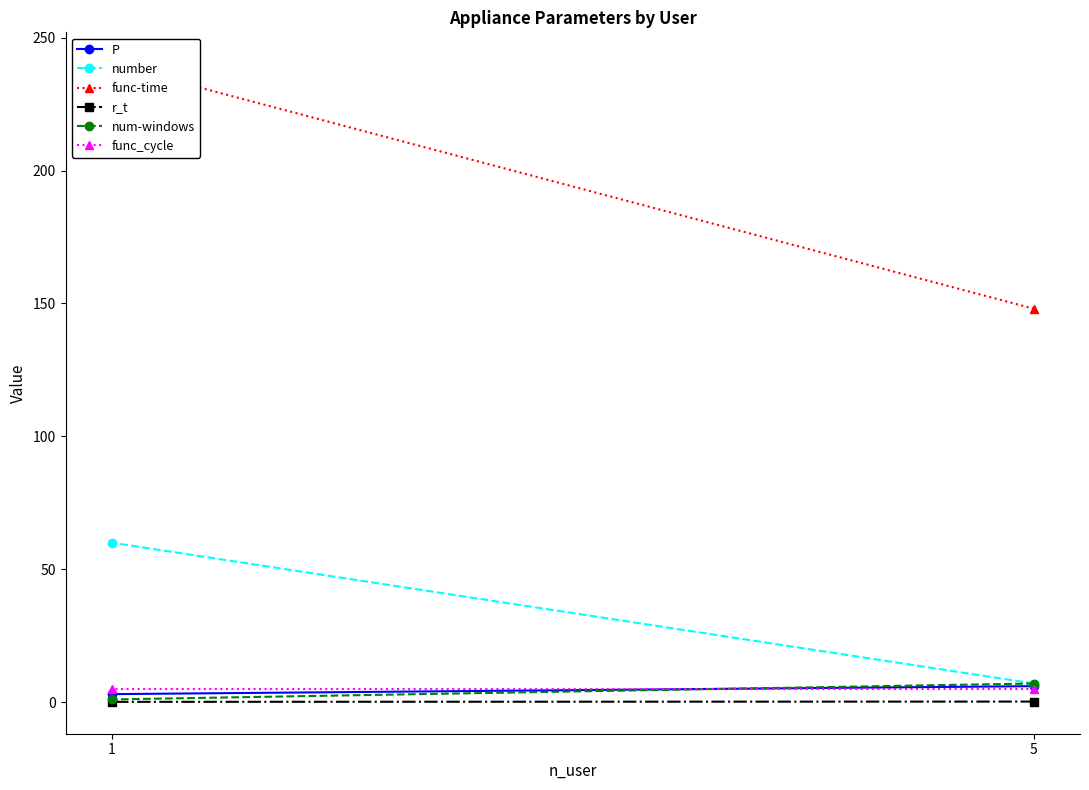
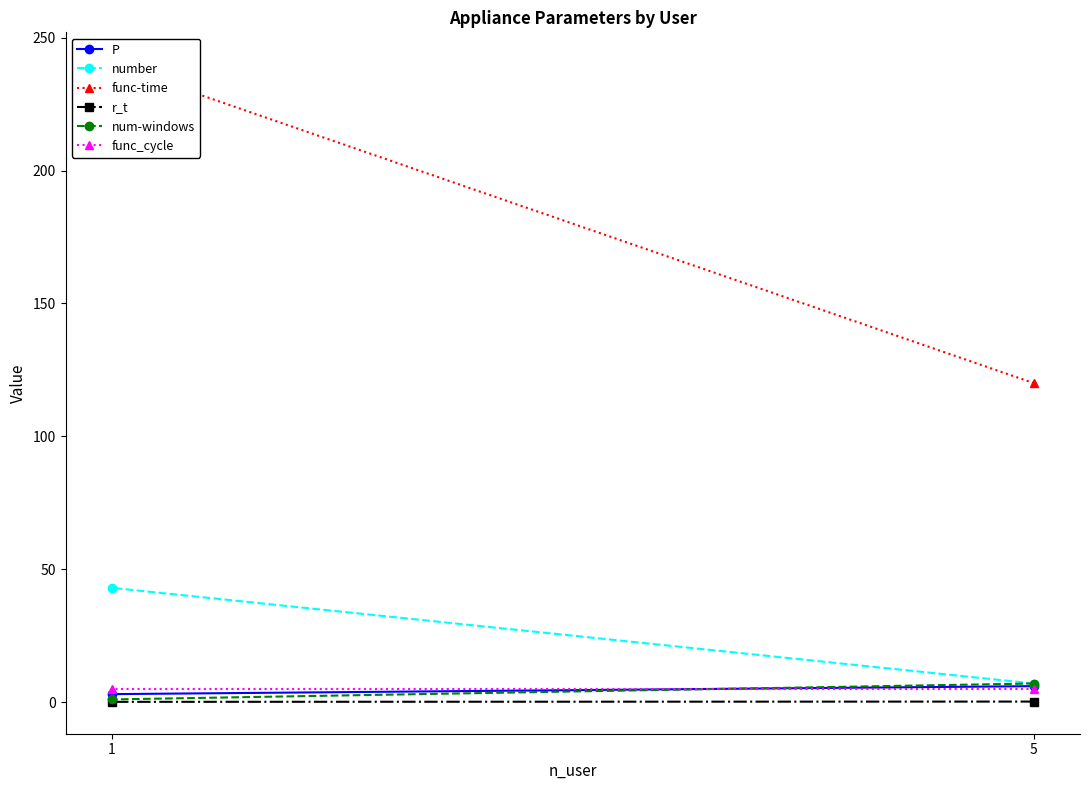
number, 1: 60 -> 43
func-time, 5: 148 -> 120
